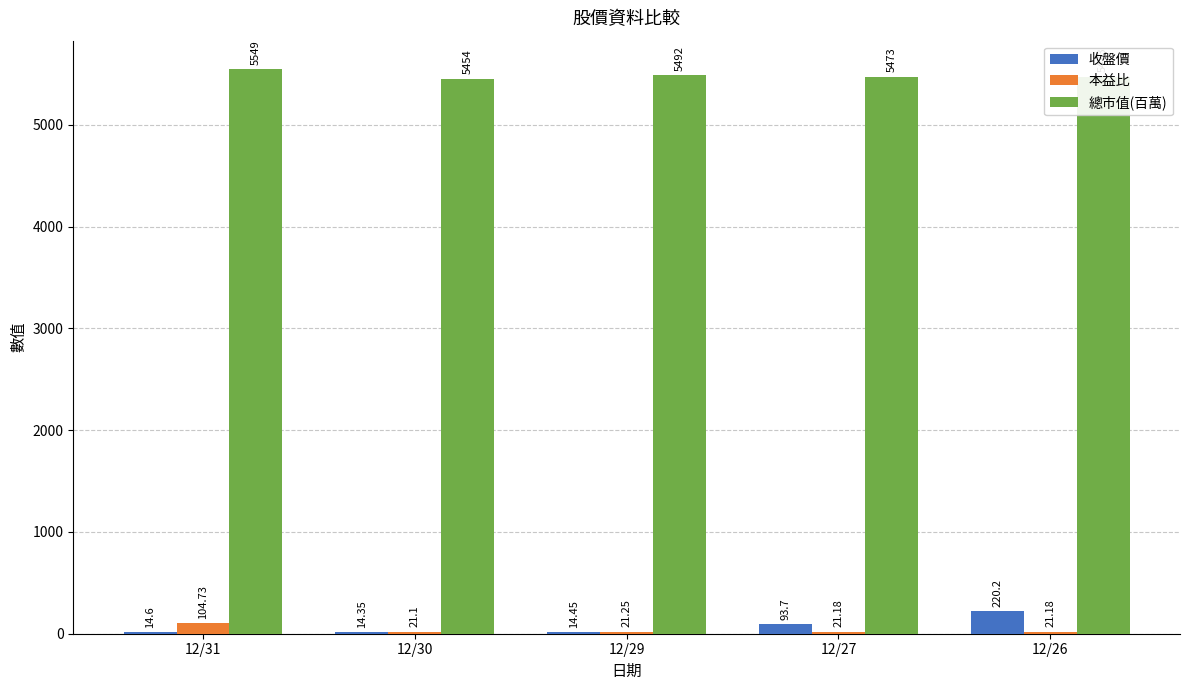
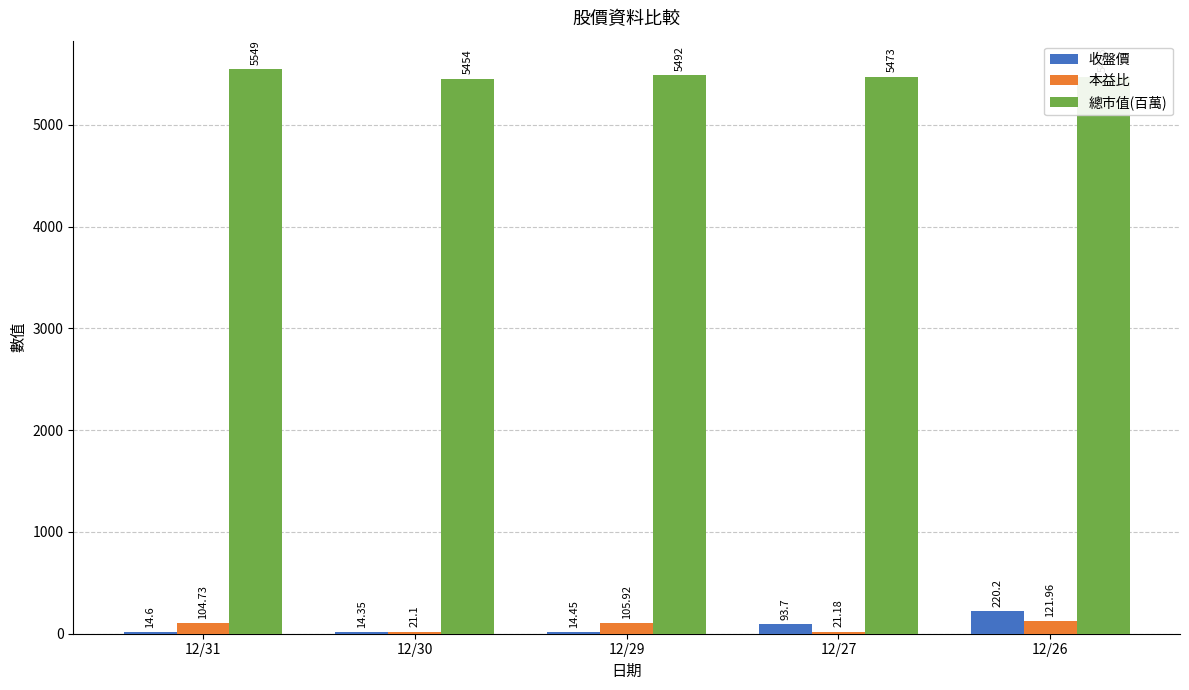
本益比, 12/29: 21.25 -> 105.92
本益比, 12/26: 21.18 -> 121.96
